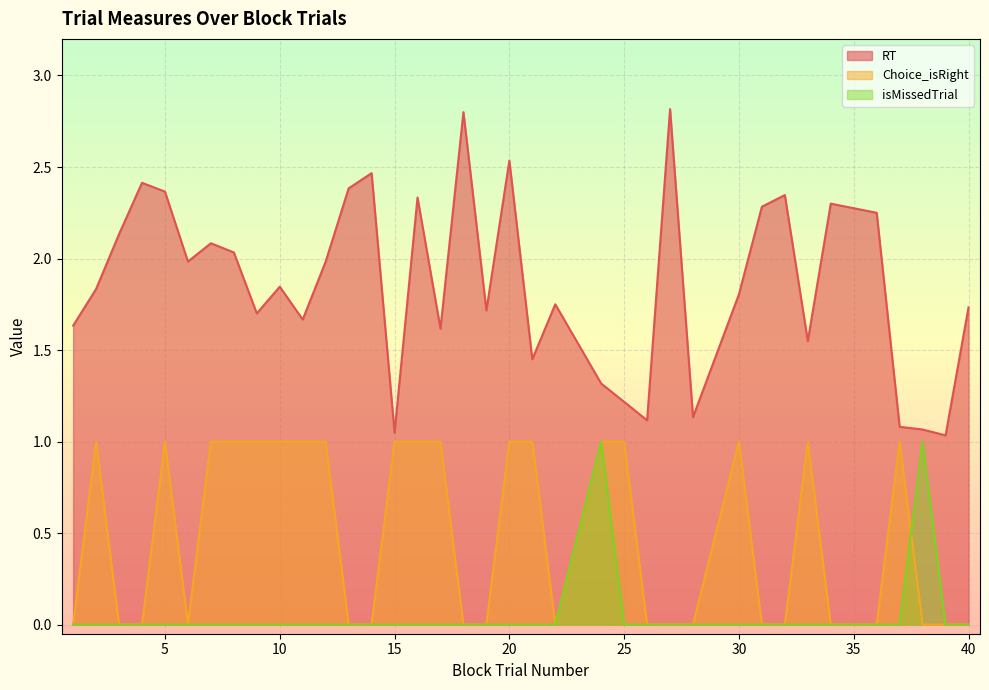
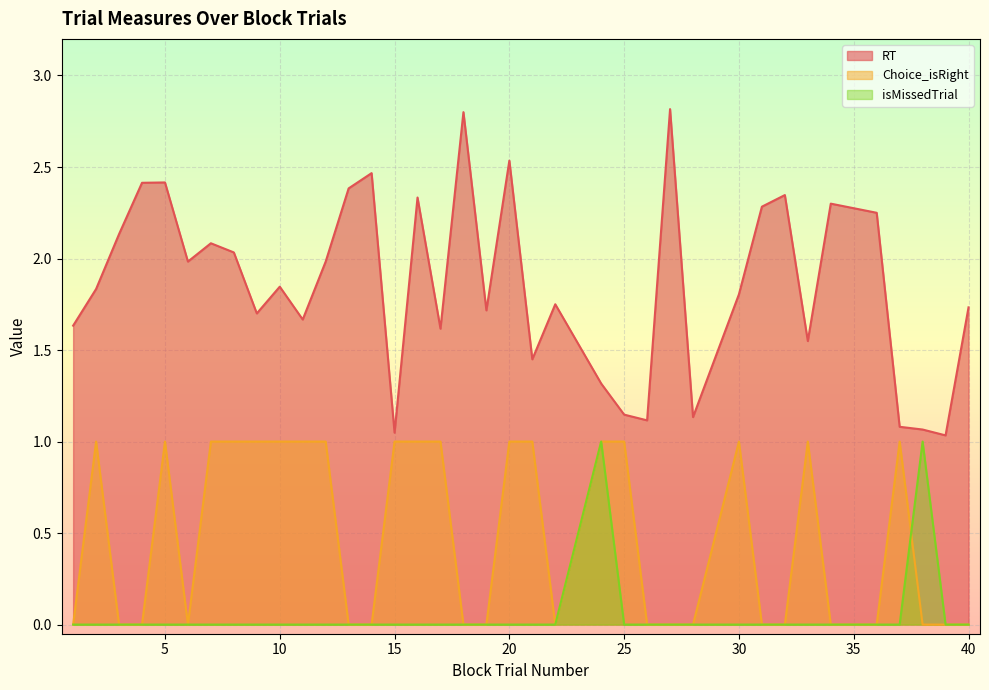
RT, 5: 2.37 -> 2.42
RT, 25: 1.22 -> 1.15
